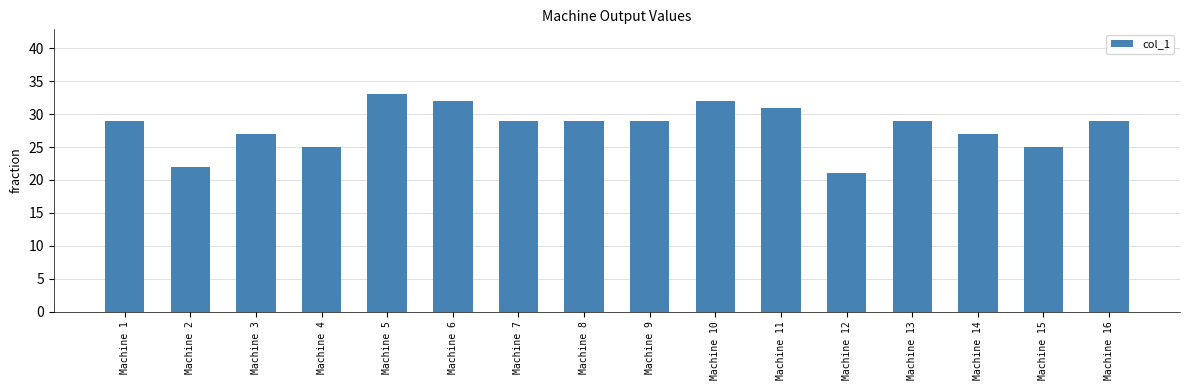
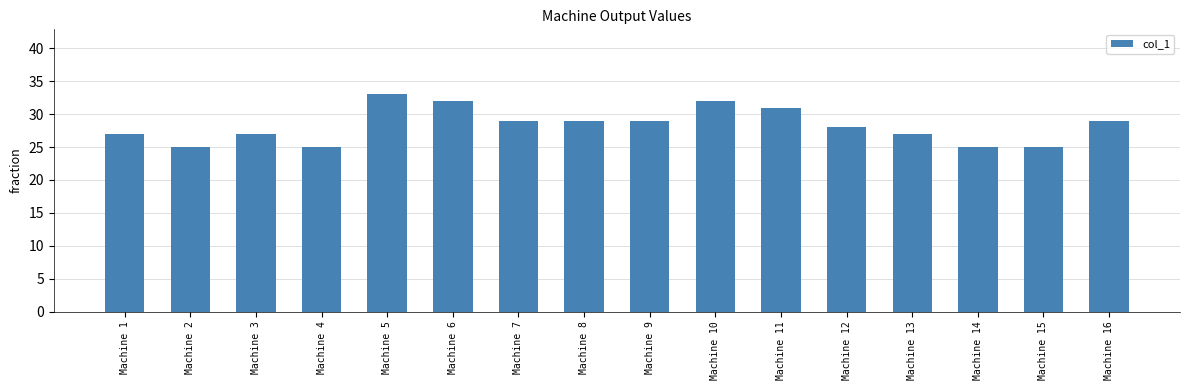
Machine 1: 29 -> 27
Machine 2: 22 -> 25
Machine 12: 21 -> 28
Machine 13: 29 -> 27
Machine 14: 27 -> 25
